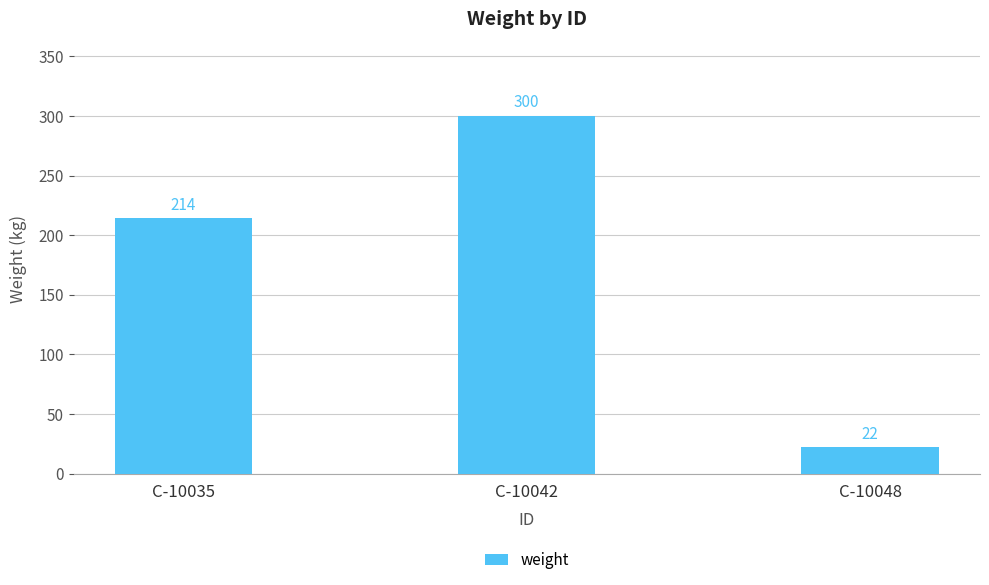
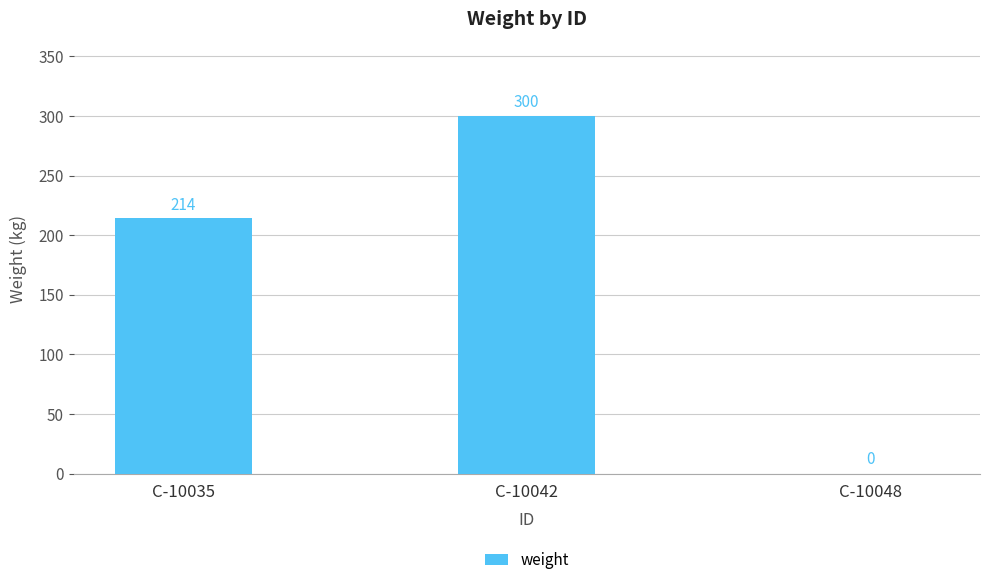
C-10048: 22 -> 0
